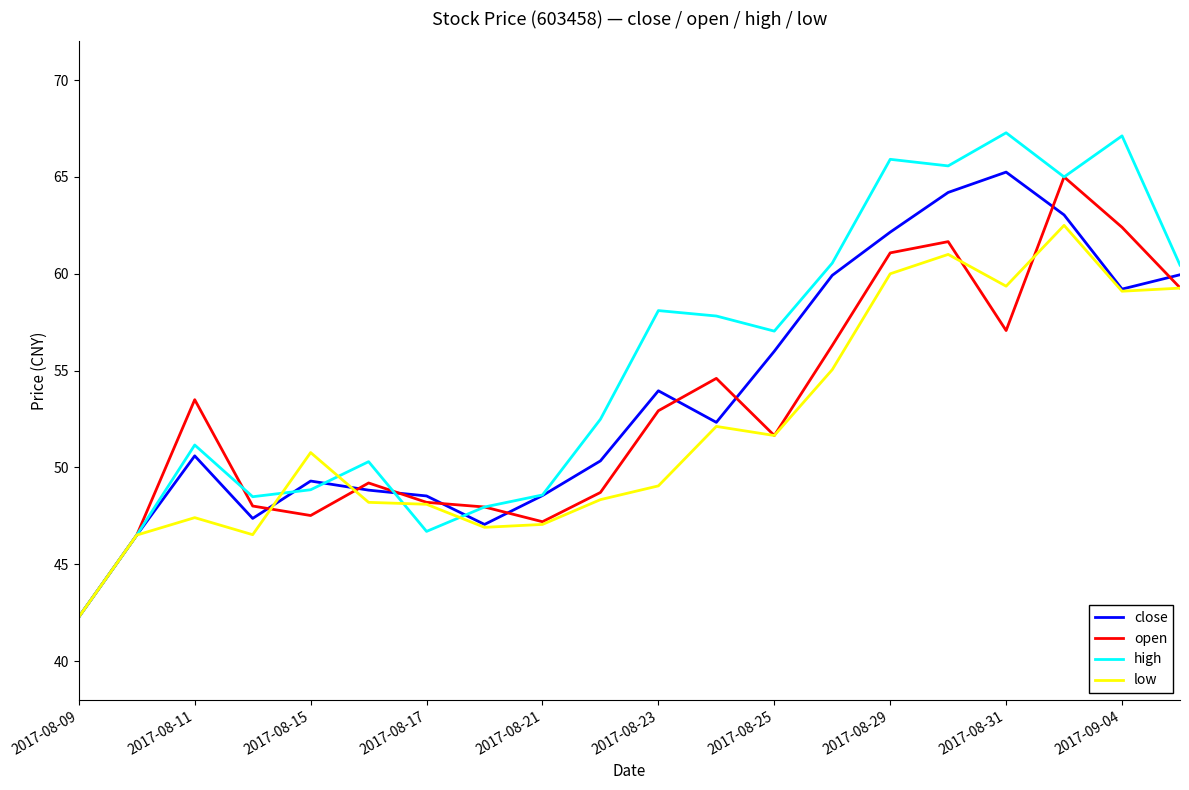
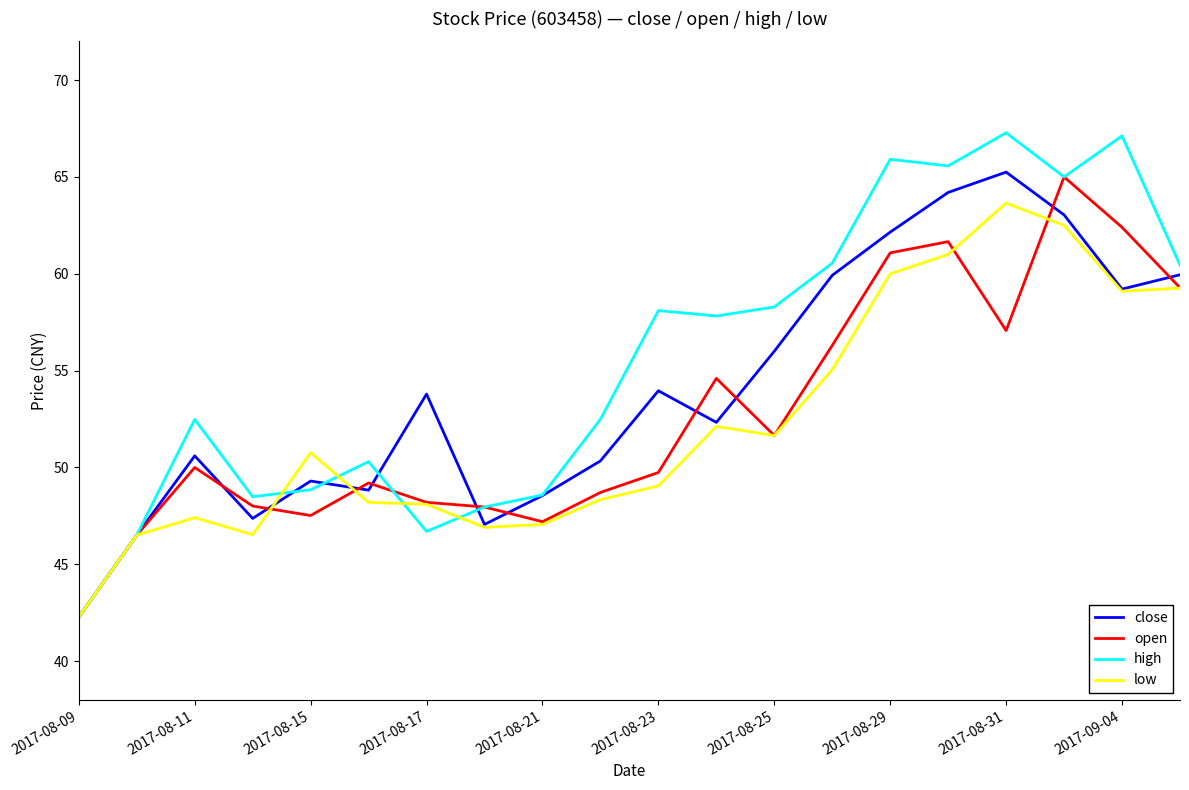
open, 2017-08-11: 53.5 -> 50.0
high, 2017-08-11: 51.2 -> 52.5
close, 2017-08-17: 48.5 -> 53.8
open, 2017-08-23: 52.9 -> 49.7
high, 2017-08-25: 57.0 -> 58.3
low, 2017-08-31: 59.4 -> 63.7
